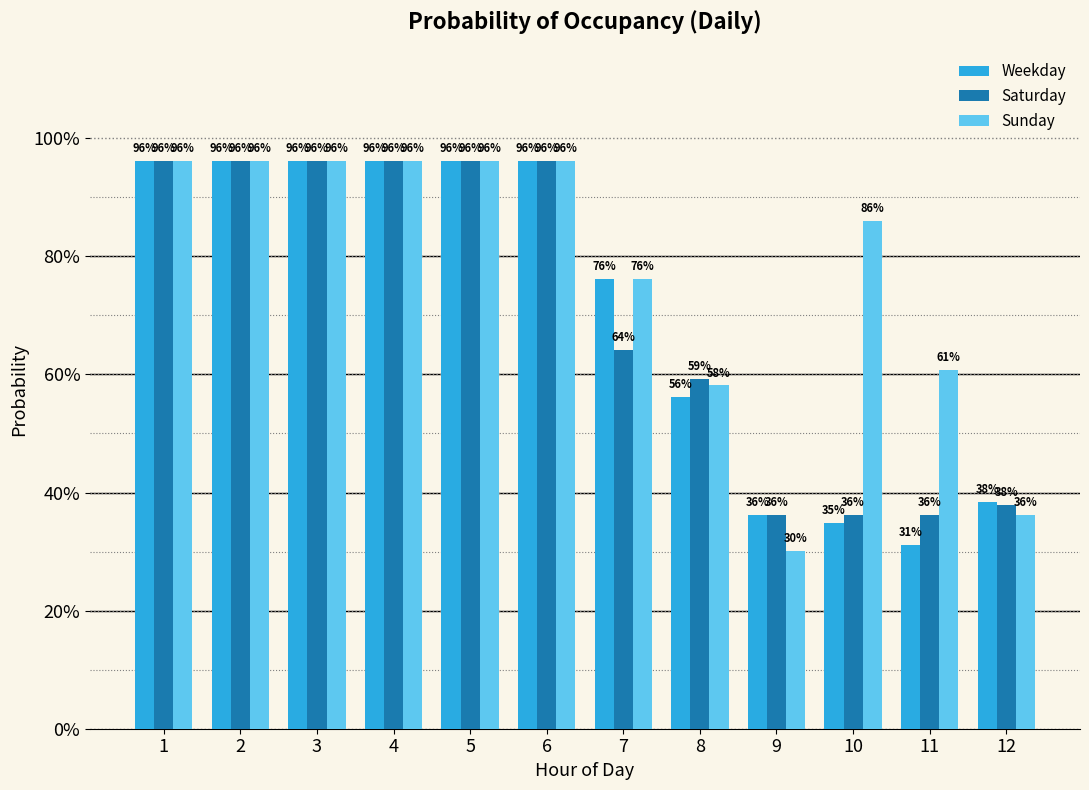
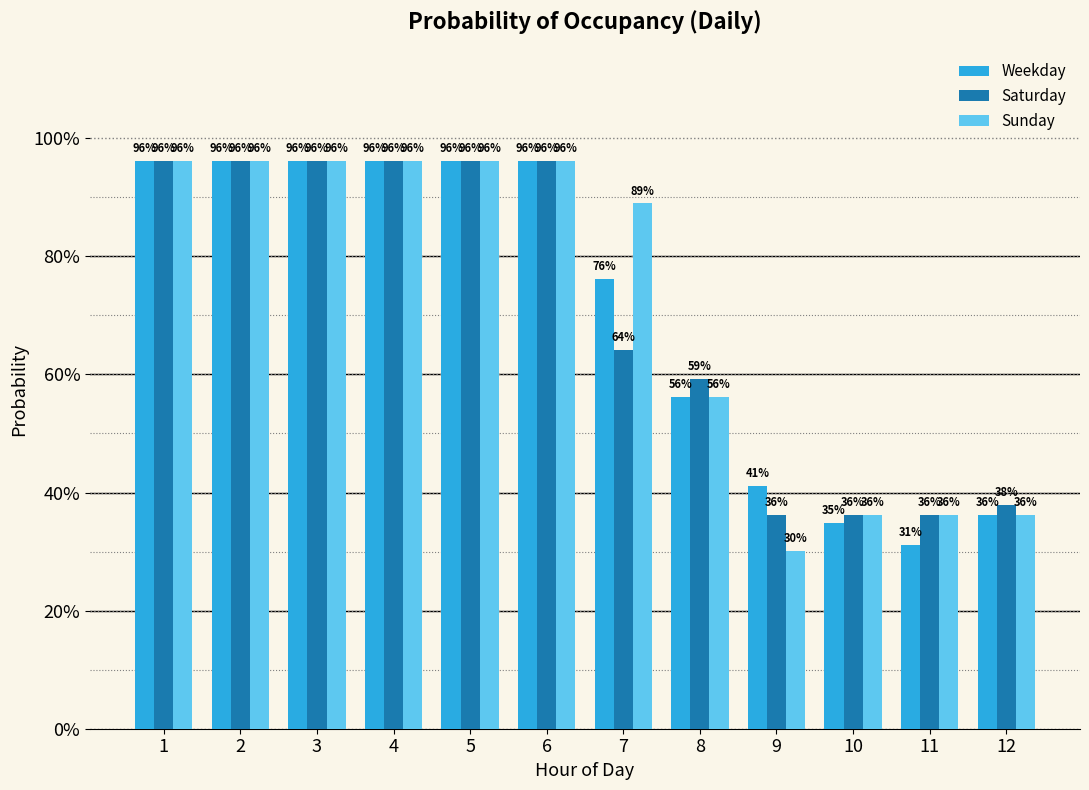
Sunday, 7: 76% -> 89%
Sunday, 8: 58% -> 56%
Weekday, 9: 36% -> 41%
Sunday, 10: 86% -> 36%
Sunday, 11: 61% -> 36%
Weekday, 12: 38% -> 36%
